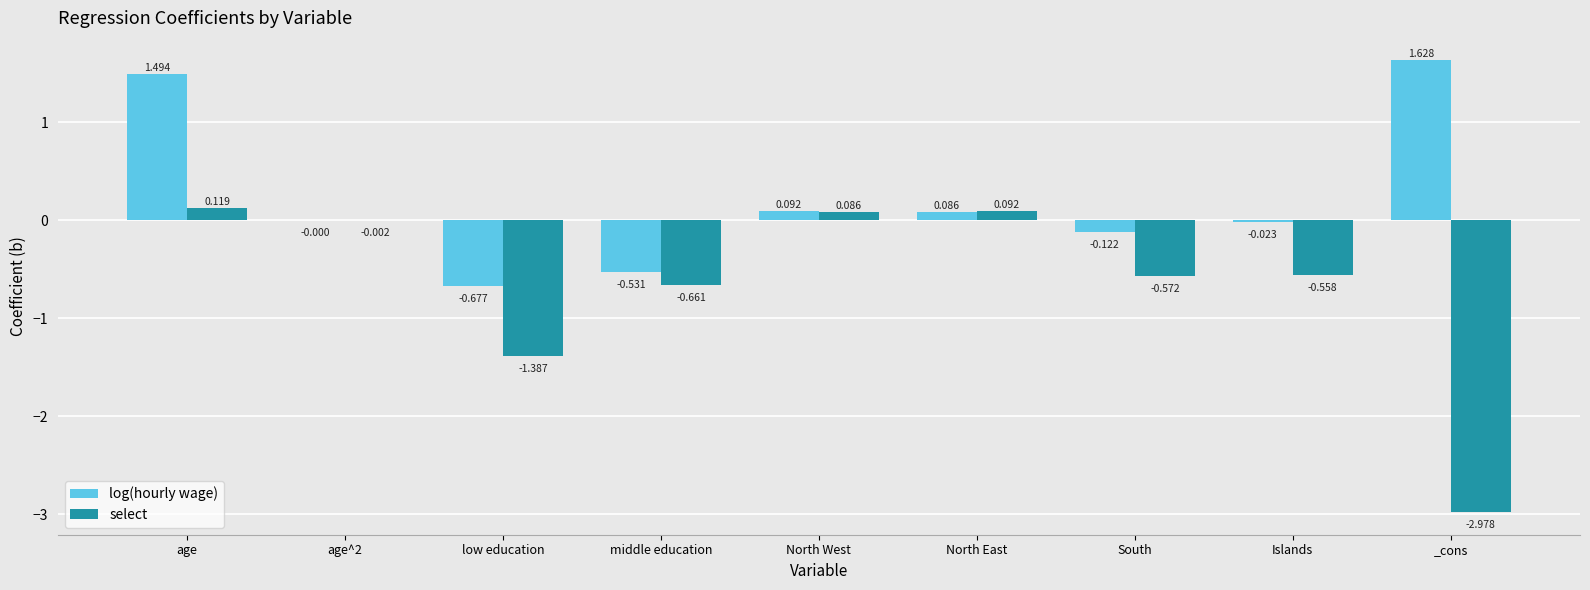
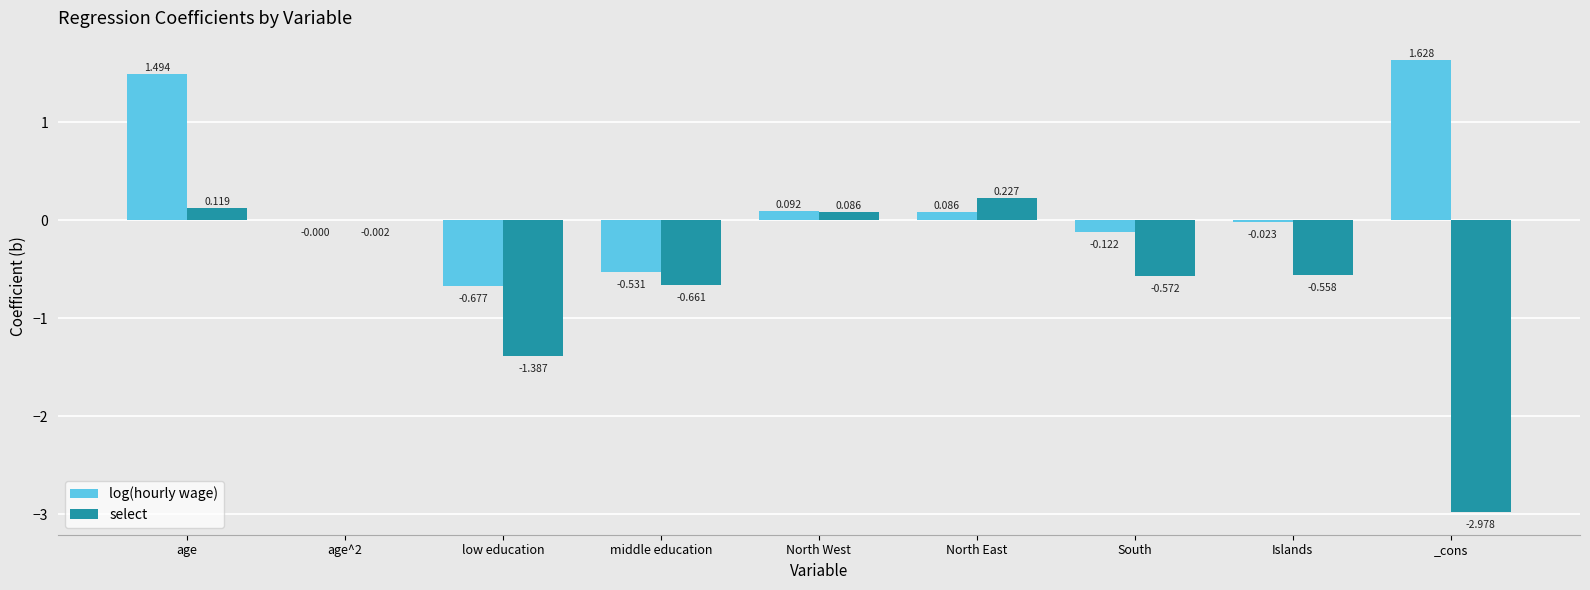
select, North East: 0.092 -> 0.227
